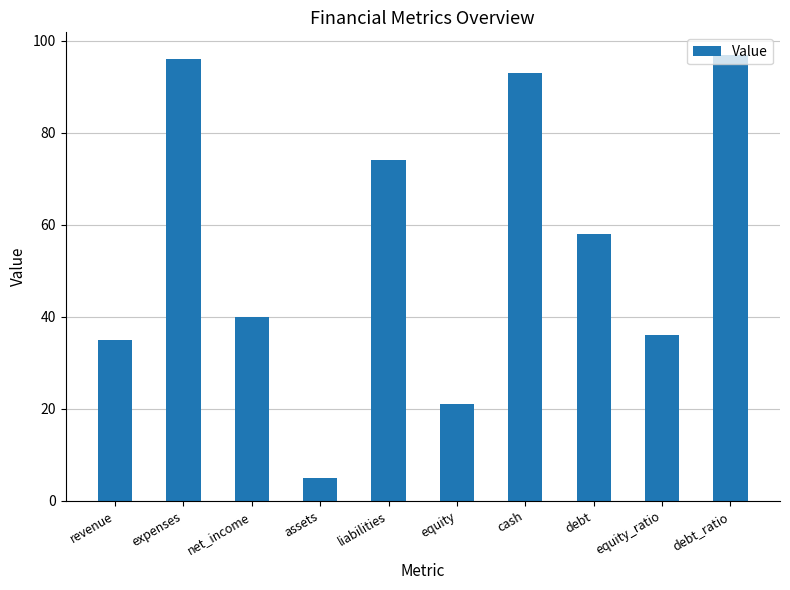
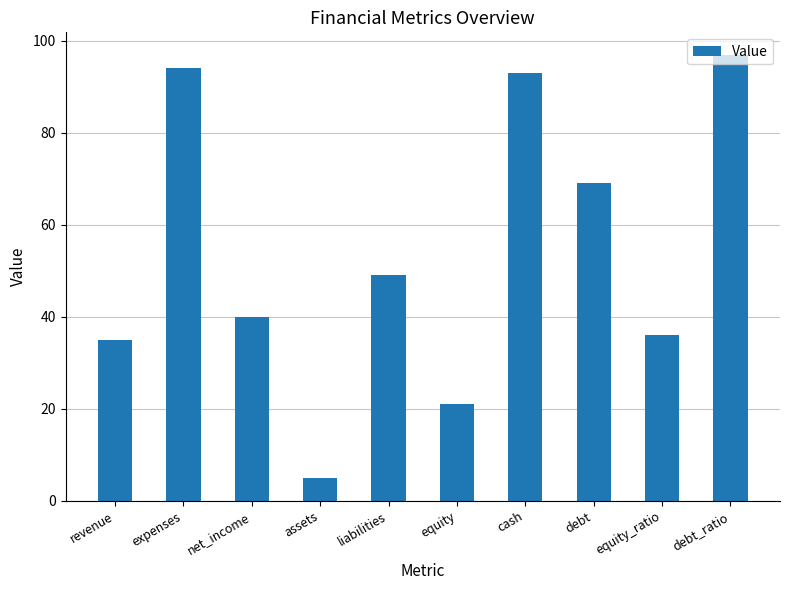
expenses: 96 -> 94
liabilities: 74 -> 49
debt: 58 -> 69
